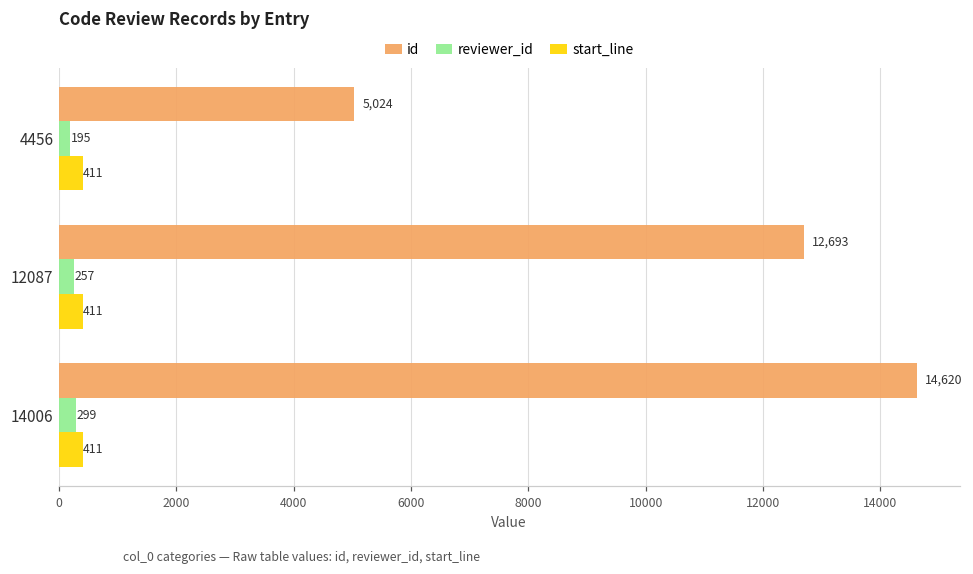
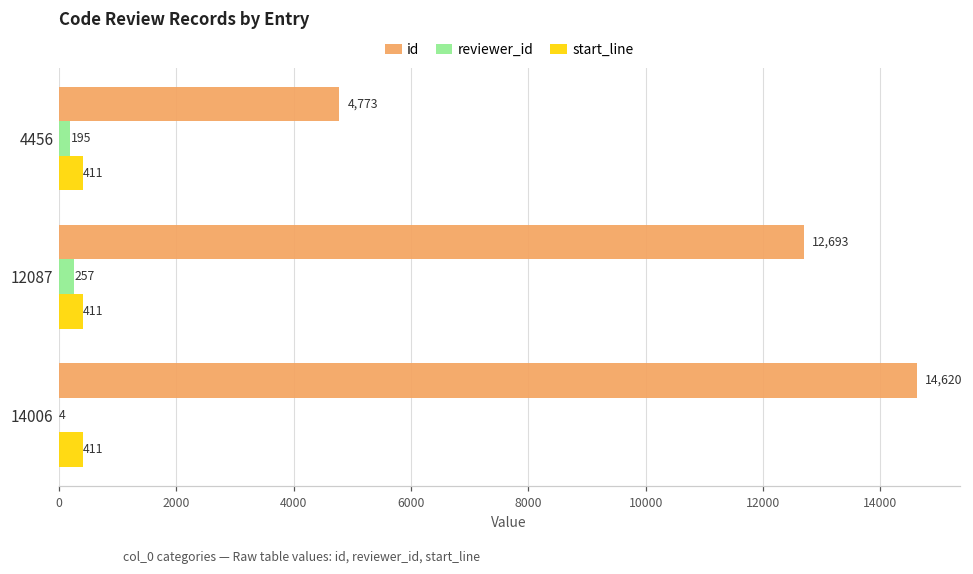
id, 4456: 5,024 -> 4,773
reviewer_id, 14006: 299 -> 4
